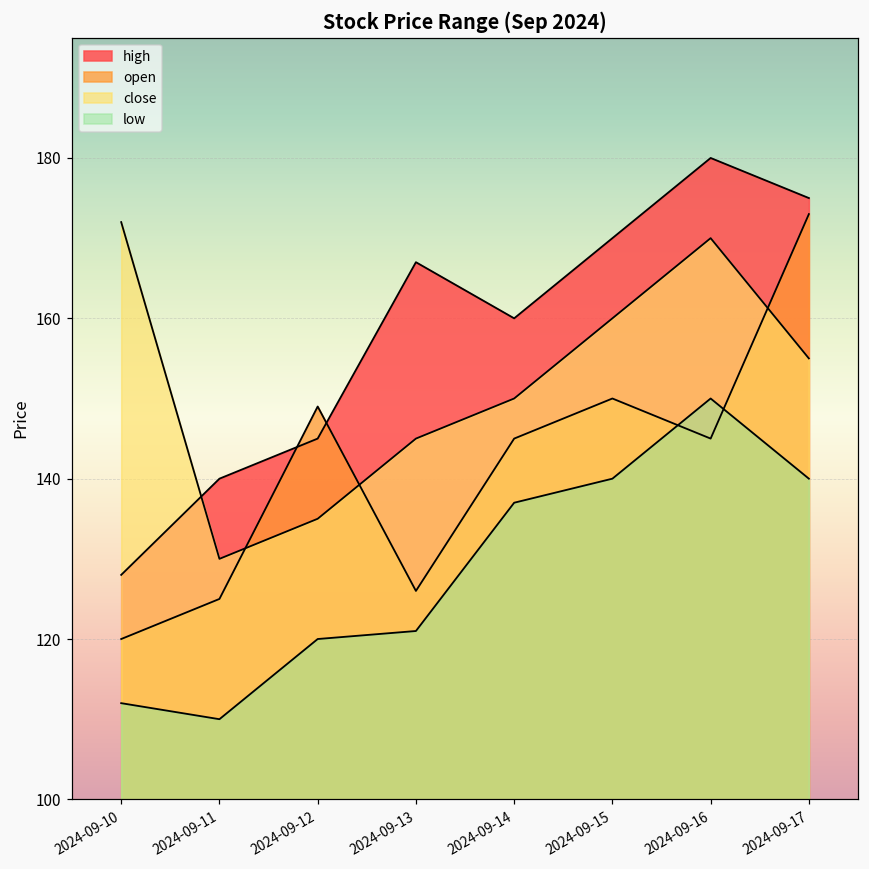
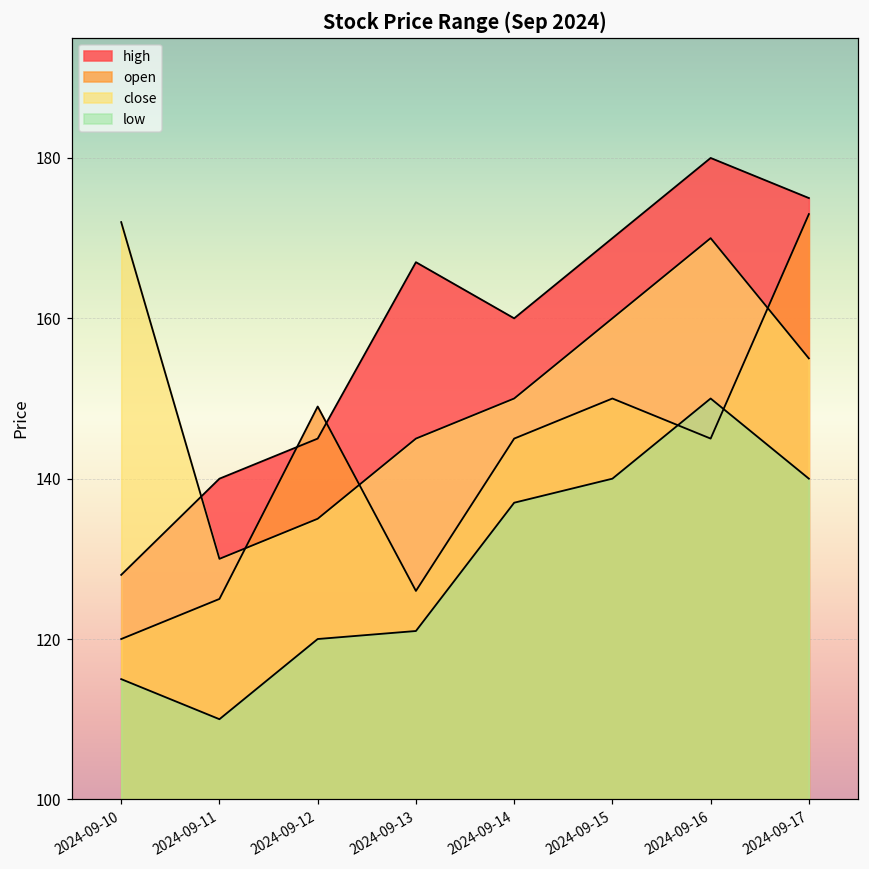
low, 2024-09-10: 112 -> 115
